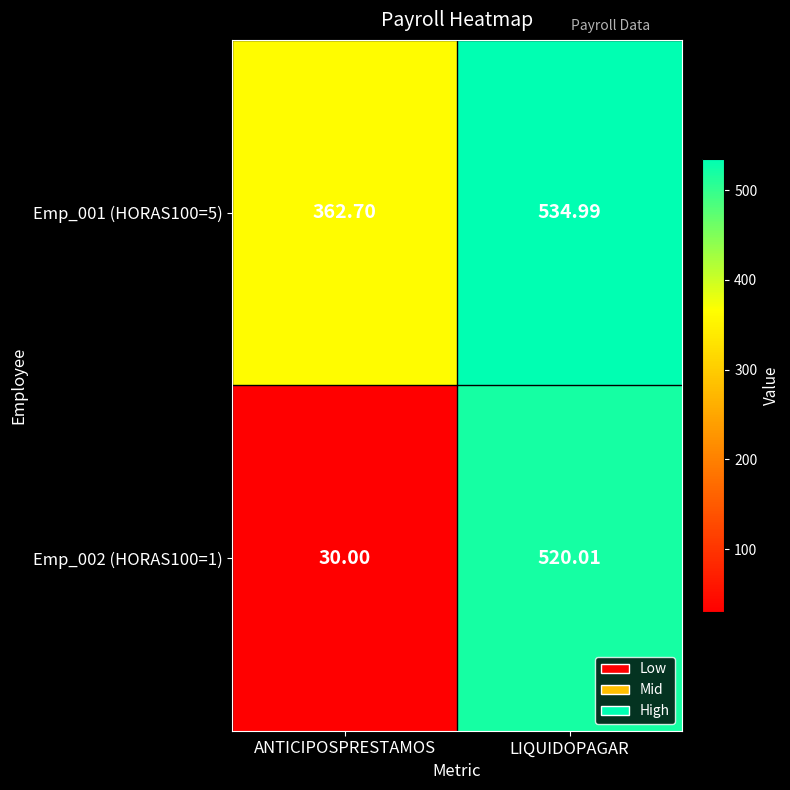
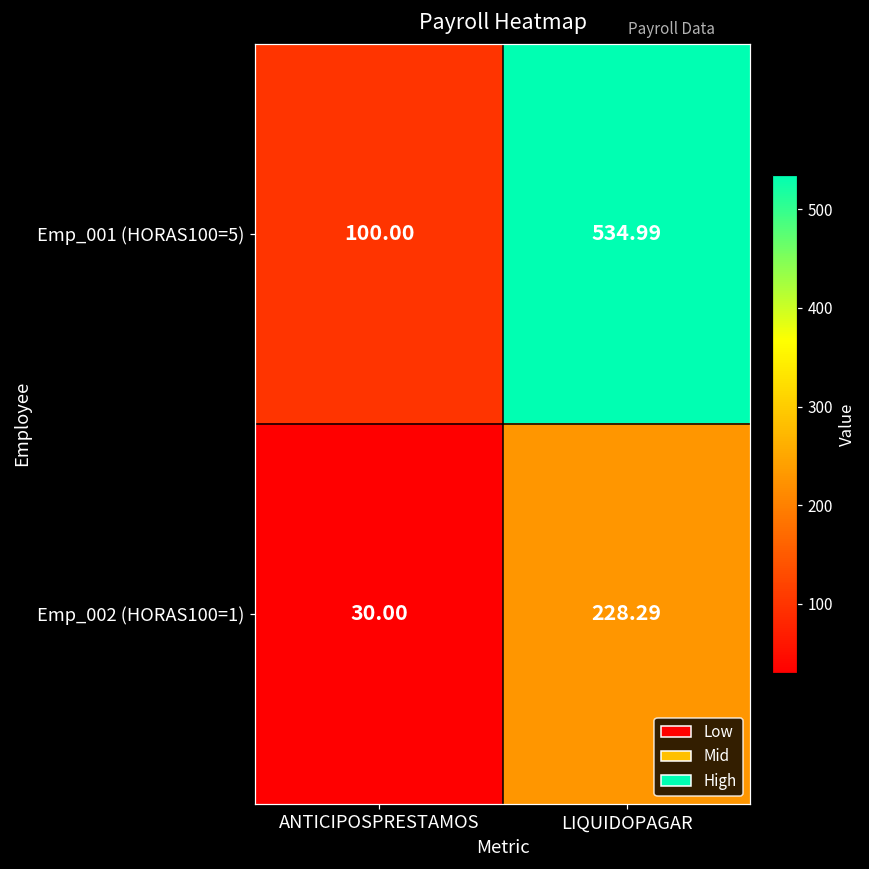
Emp_001 (HORAS100=5), ANTICIPOSPRESTAMOS: 362.70 -> 100.00
Emp_002 (HORAS100=1), LIQUIDOPAGAR: 520.01 -> 228.29
